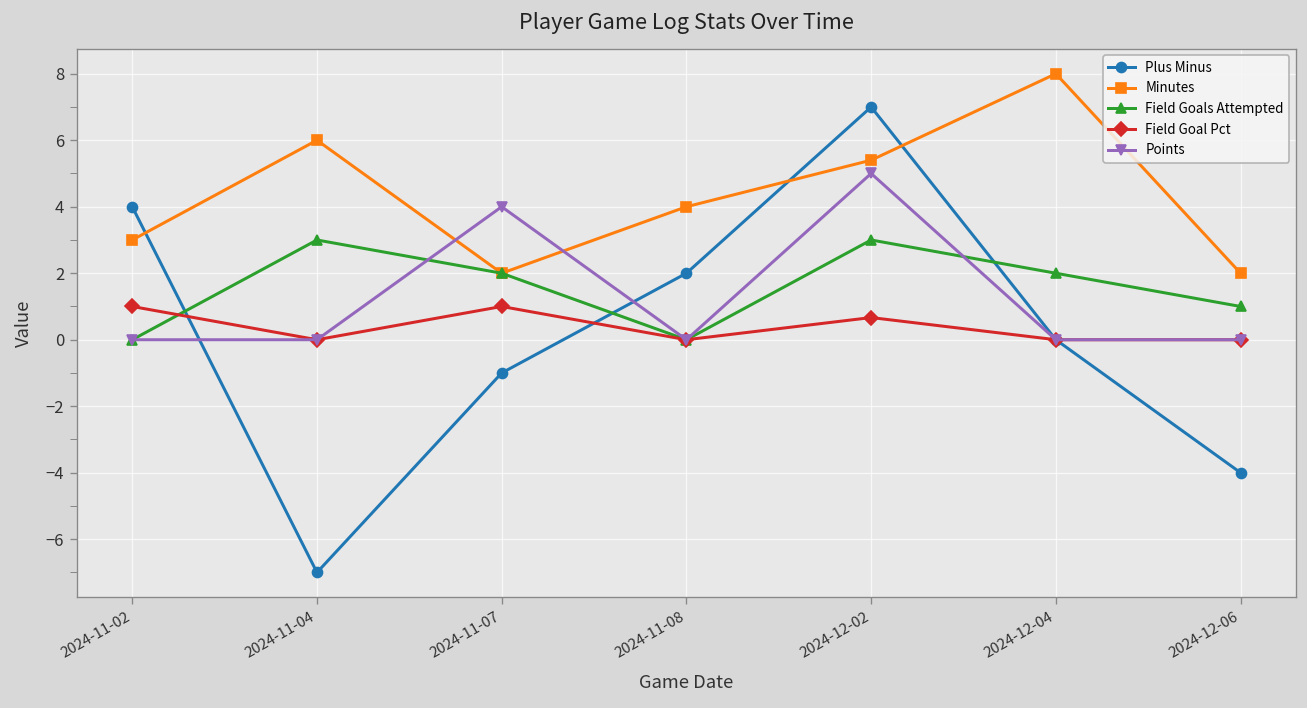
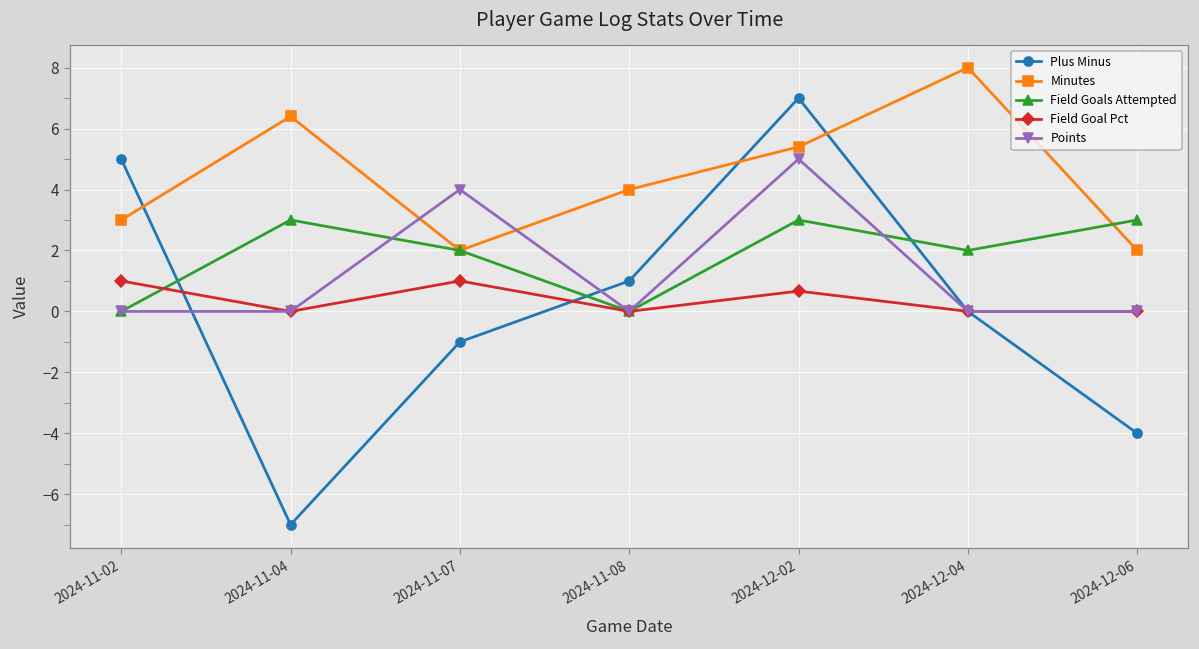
Plus Minus, 2024-11-02: 4 -> 5
Minutes, 2024-11-04: 6.0 -> 6.4
Plus Minus, 2024-11-08: 2 -> 1
Field Goals Attempted, 2024-12-06: 1 -> 3
